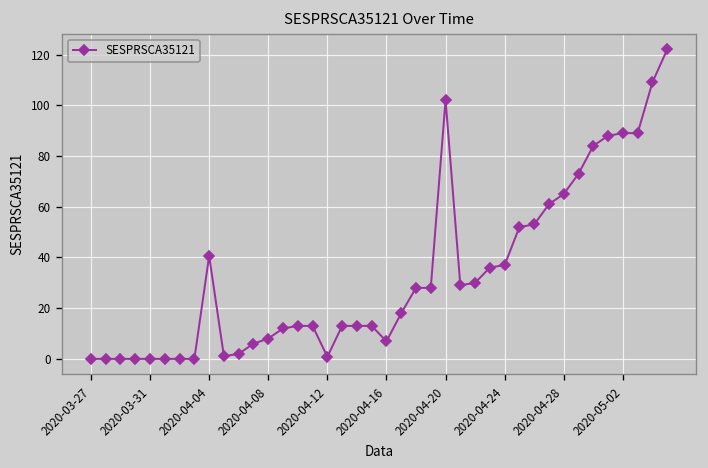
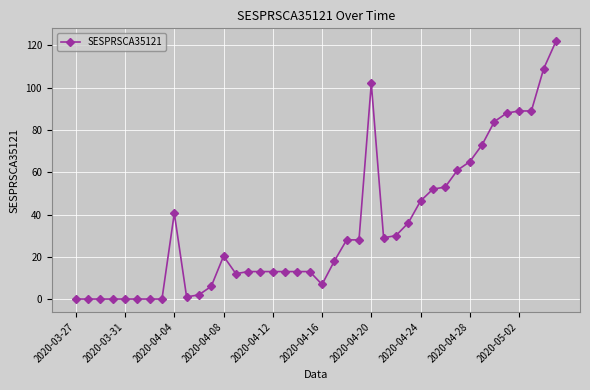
2020-04-08: 8 -> 20
2020-04-12: 1 -> 13
2020-04-24: 37 -> 46
